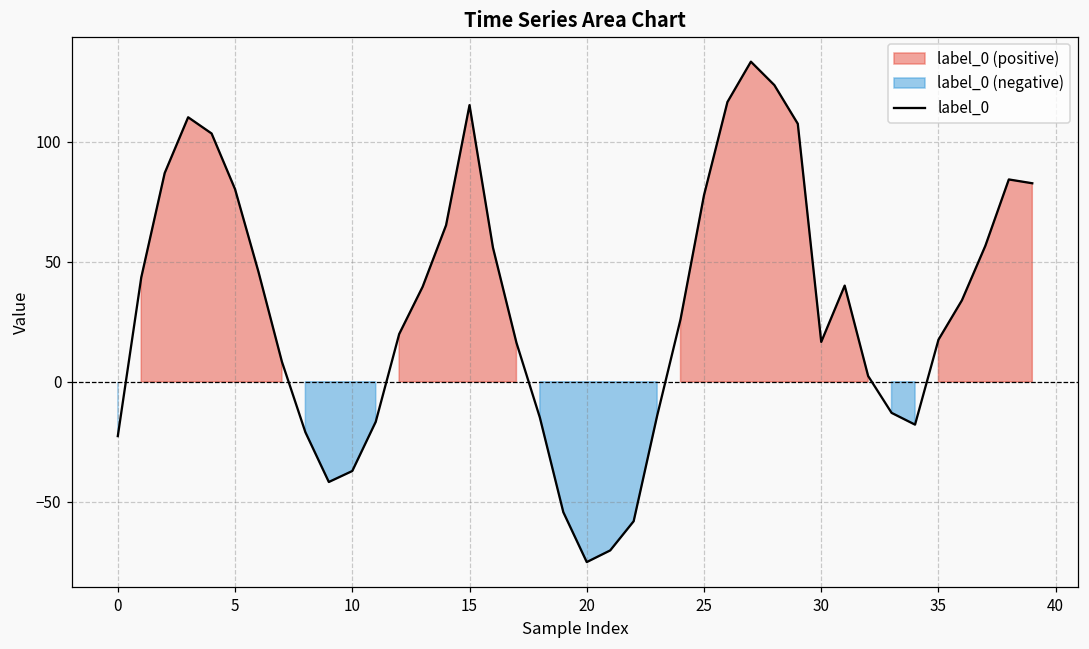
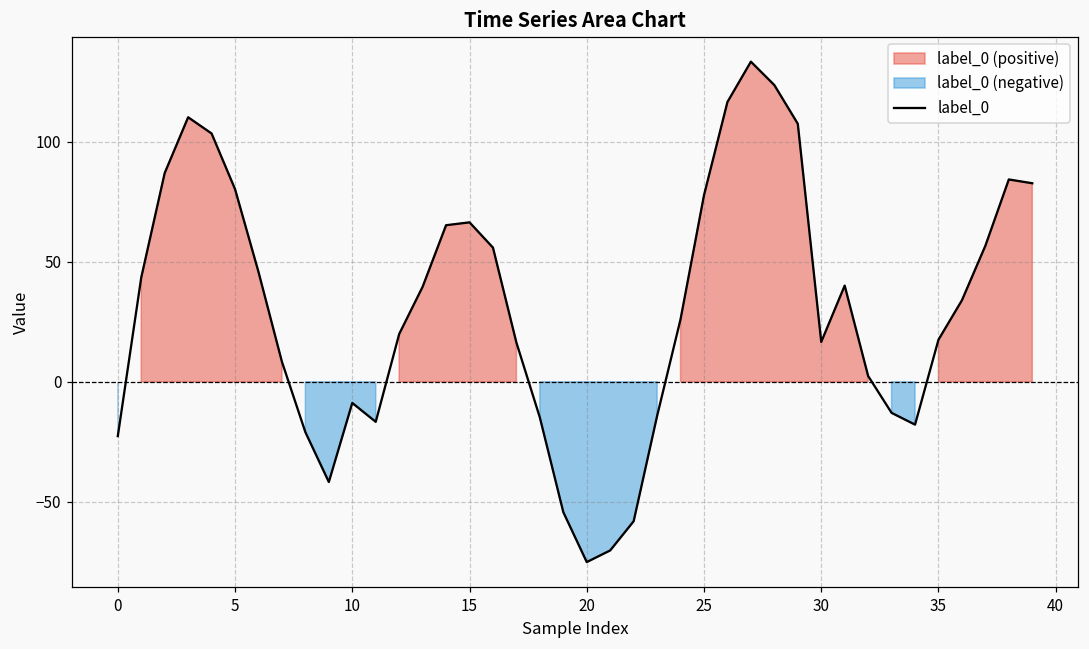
10: -37 -> -9
15: 115 -> 66
